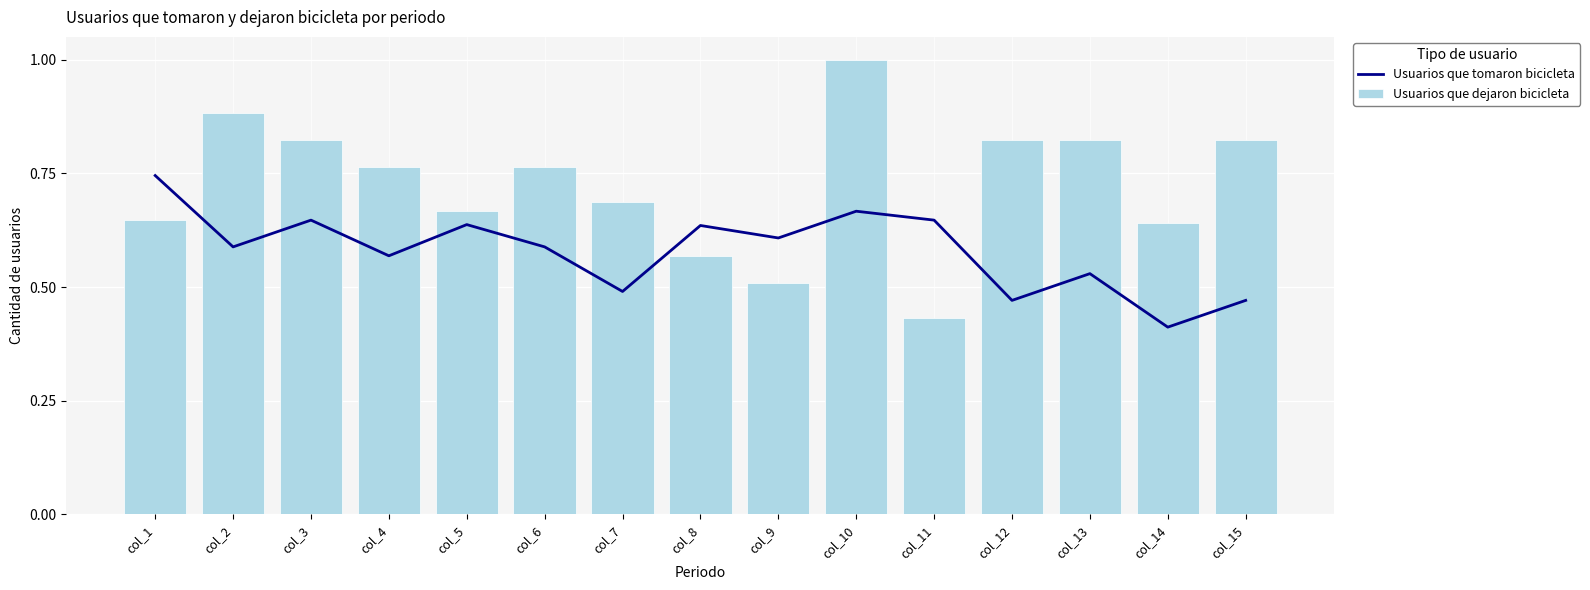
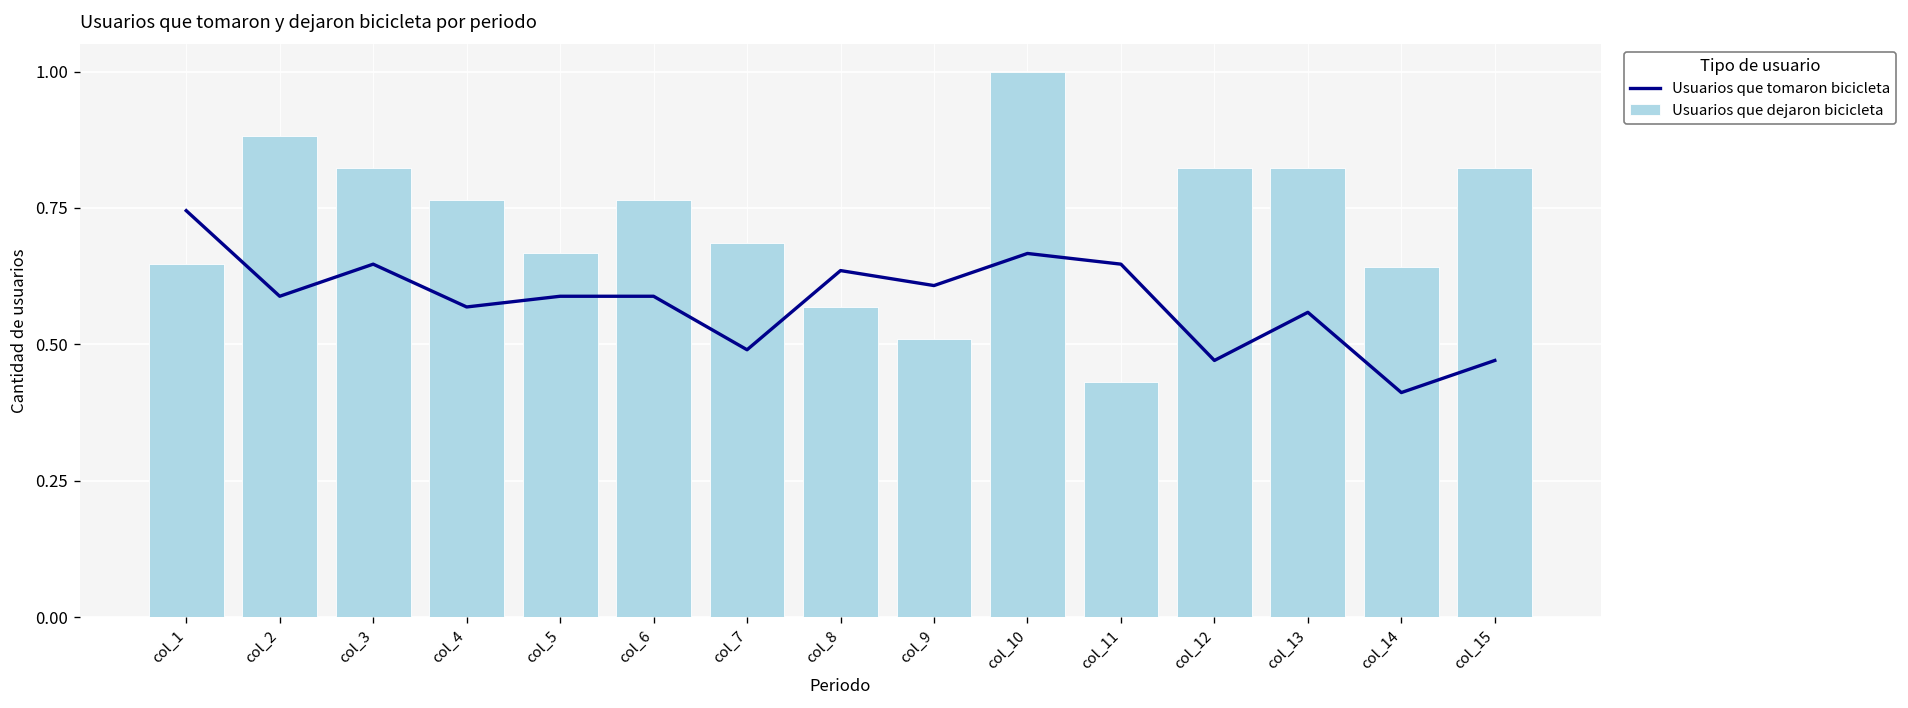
Usuarios que tomaron bicicleta, col_5: 0.64 -> 0.59
Usuarios que tomaron bicicleta, col_13: 0.53 -> 0.56
